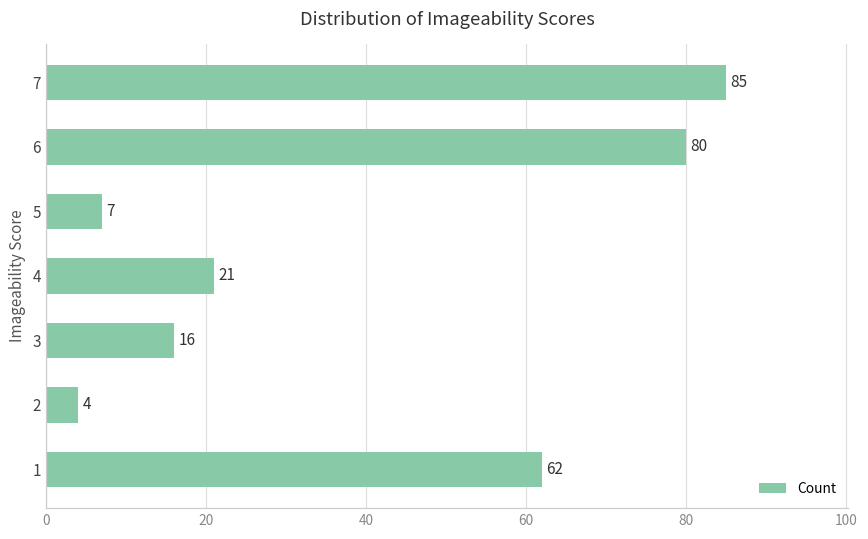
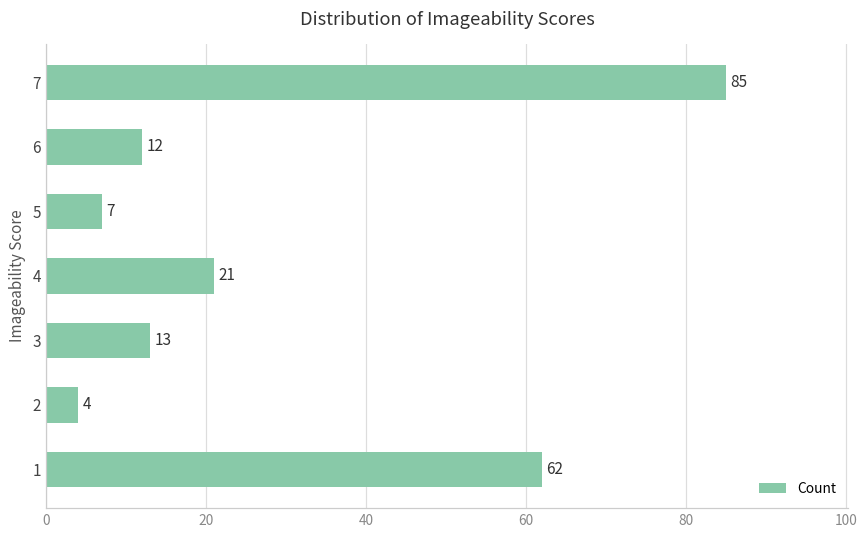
6: 80 -> 12
3: 16 -> 13
